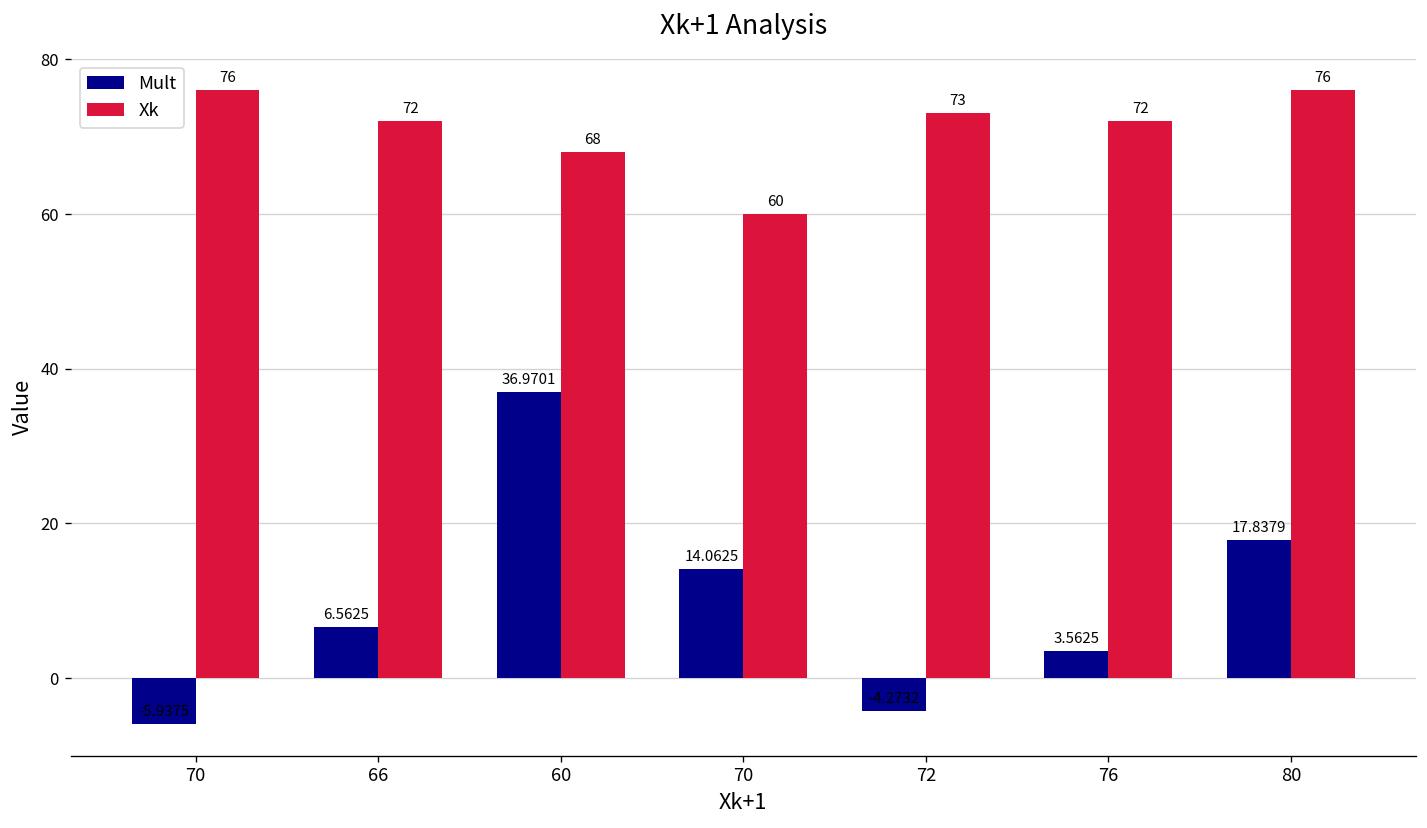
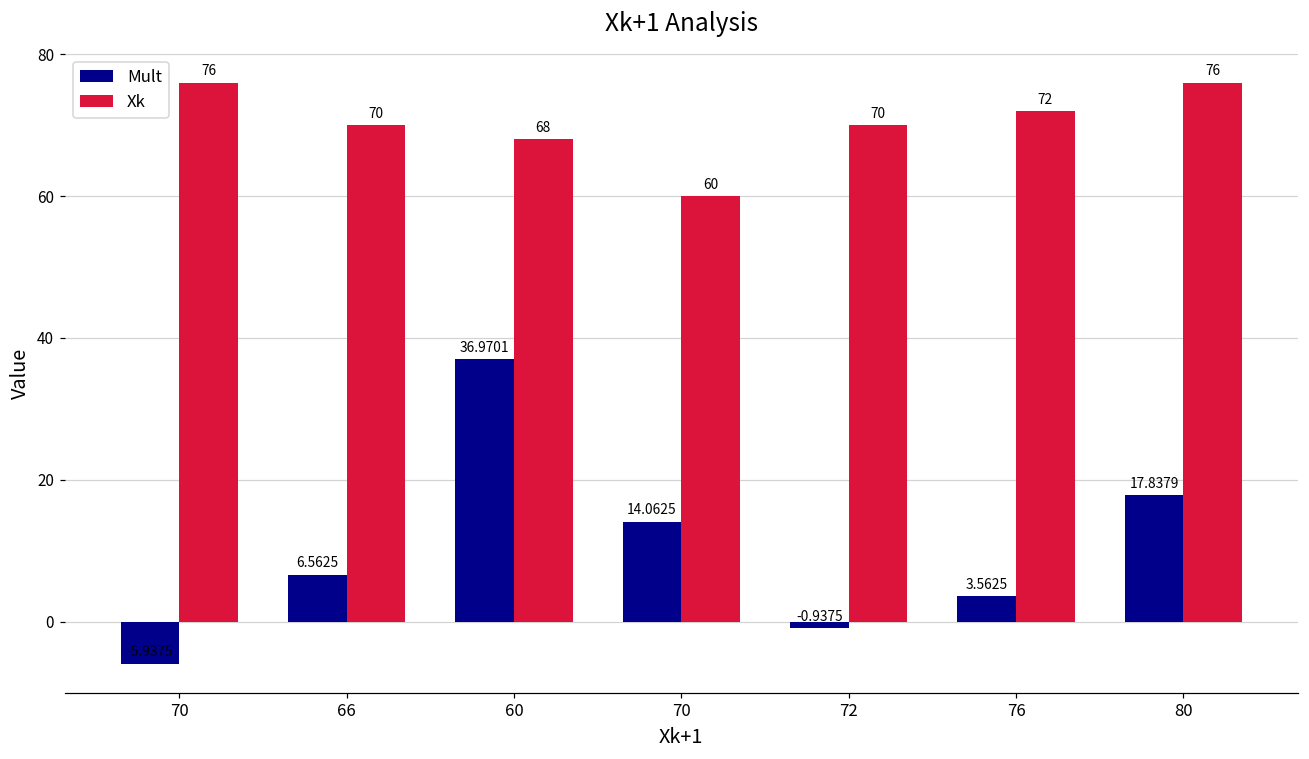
Xk, 66: 72 -> 70
Mult, 72: -4.2732 -> -0.9375
Xk, 72: 73 -> 70
